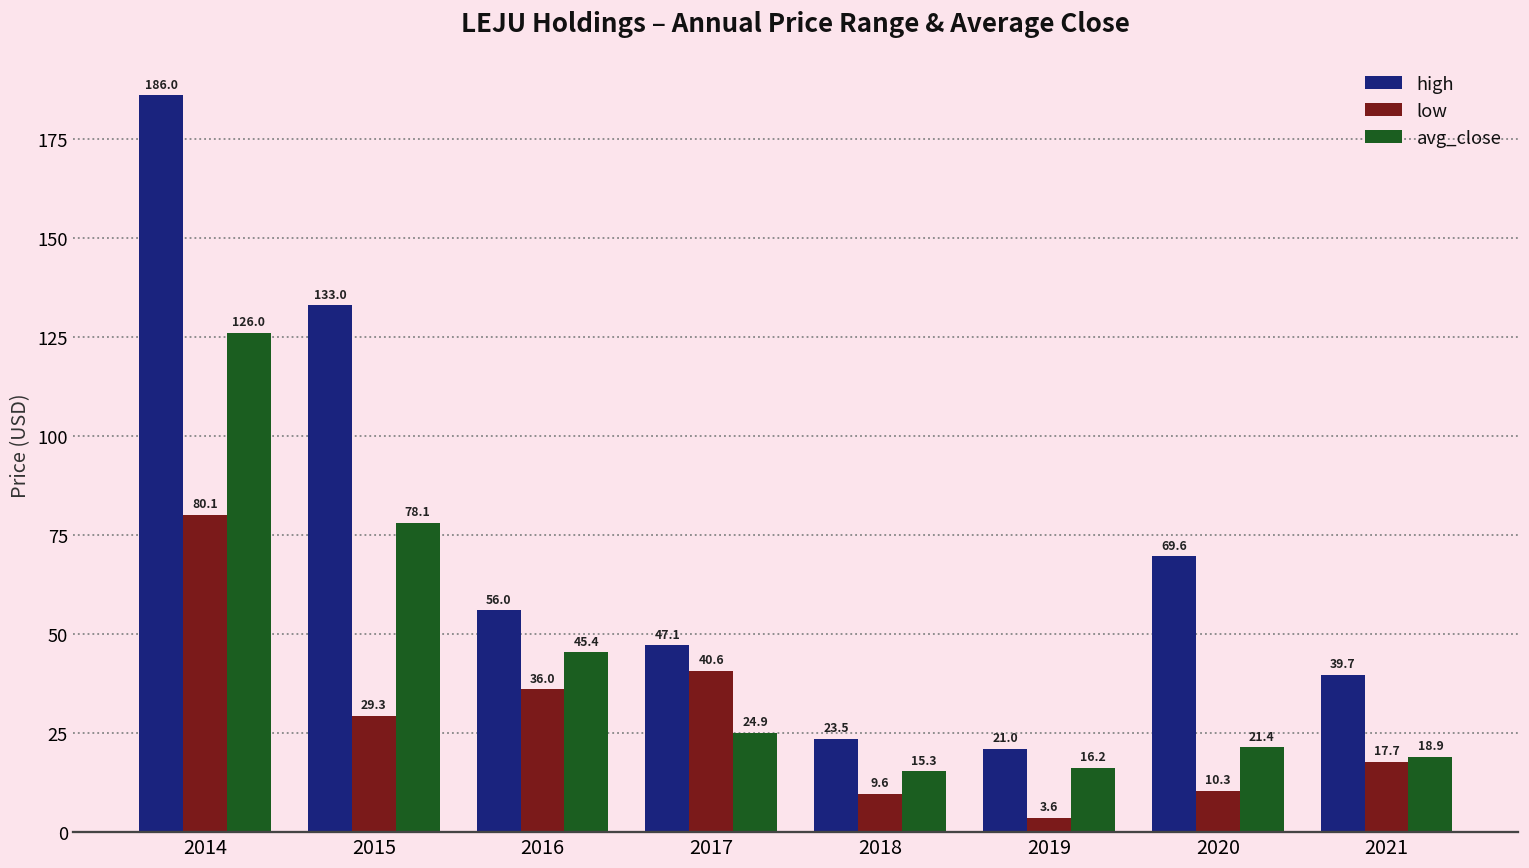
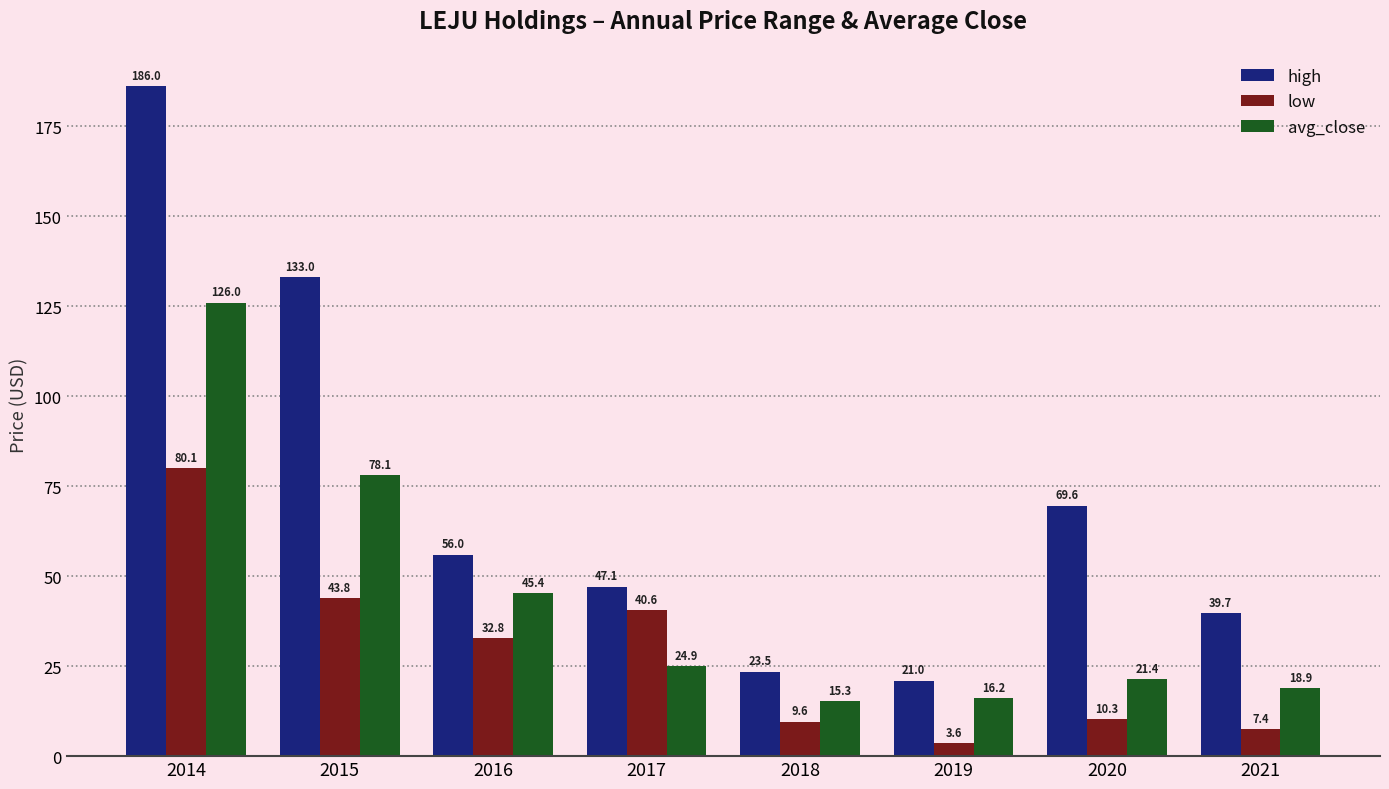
low, 2015: 29.3 -> 43.8
low, 2016: 36.0 -> 32.8
low, 2021: 17.7 -> 7.4
